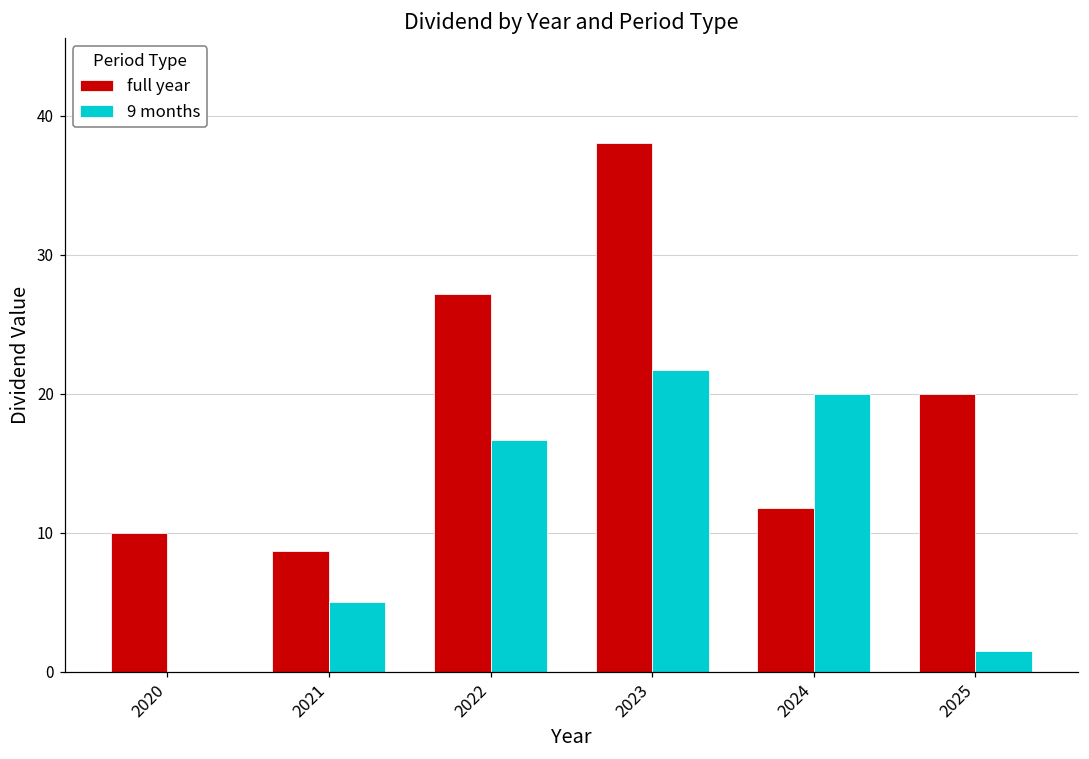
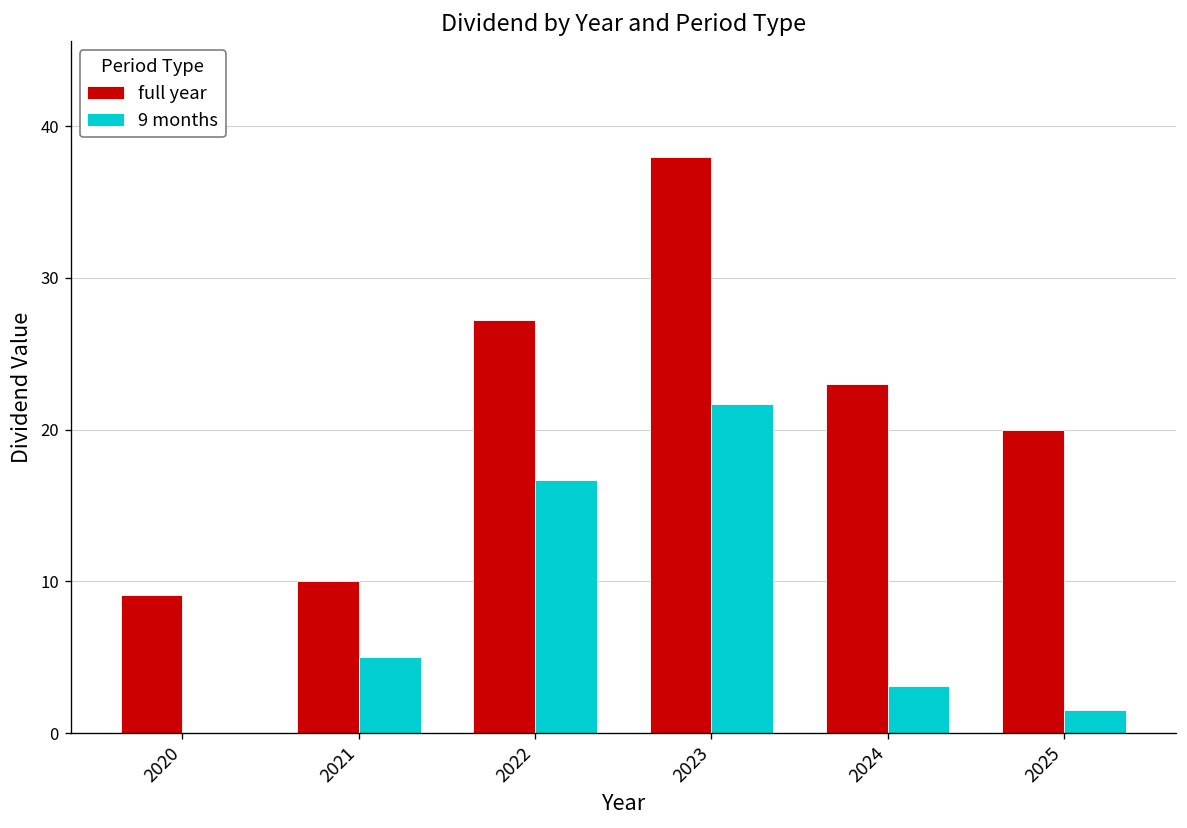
full year, 2020: 10.0 -> 9.1
full year, 2021: 8.7 -> 10.0
full year, 2024: 11.8 -> 23.0
9 months, 2024: 20.0 -> 3.1
